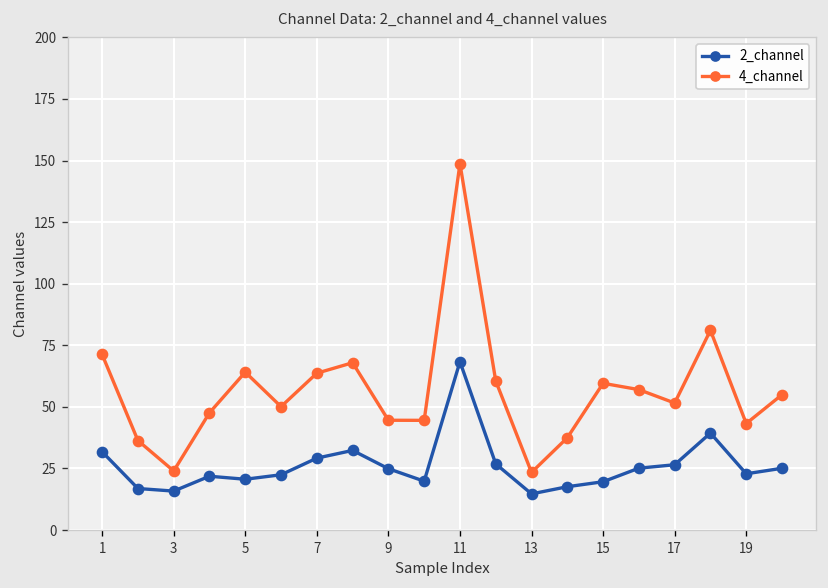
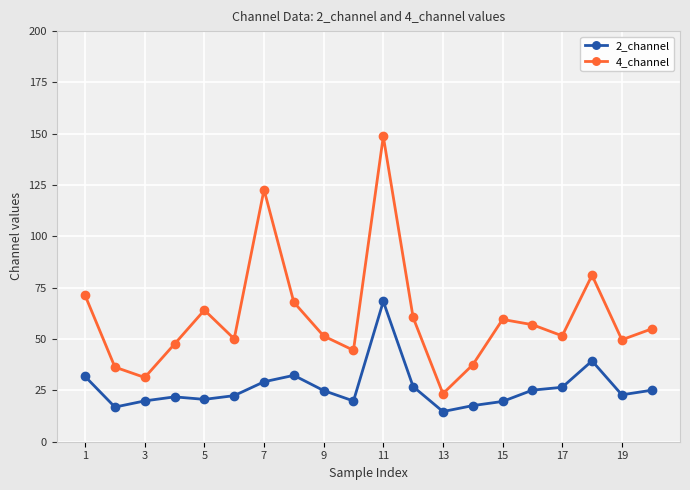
2_channel, 3: 16 -> 20
4_channel, 3: 24 -> 31
4_channel, 7: 64 -> 123
4_channel, 9: 45 -> 51
4_channel, 19: 43 -> 50
